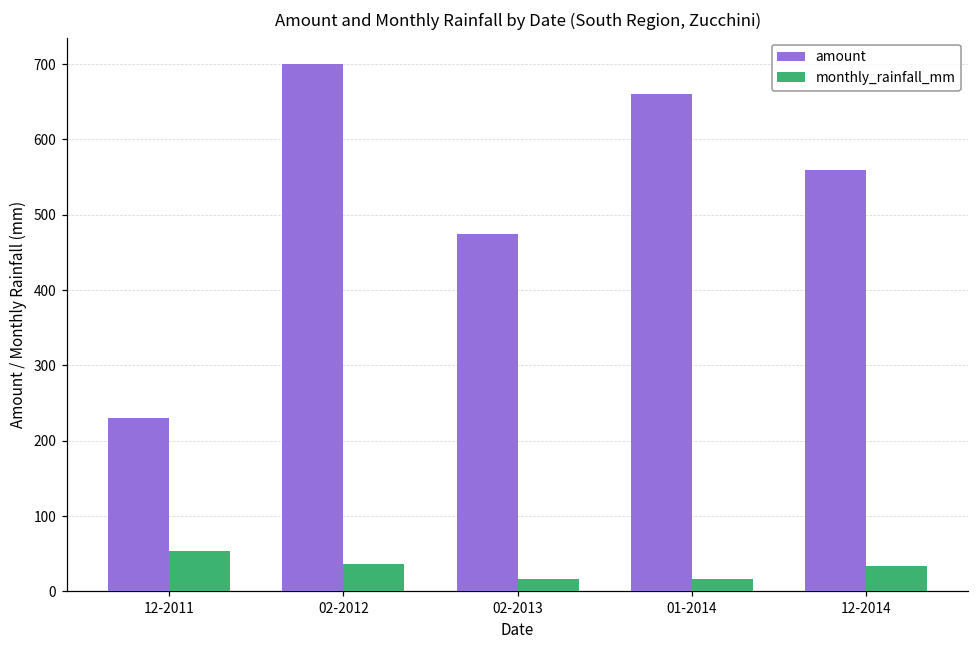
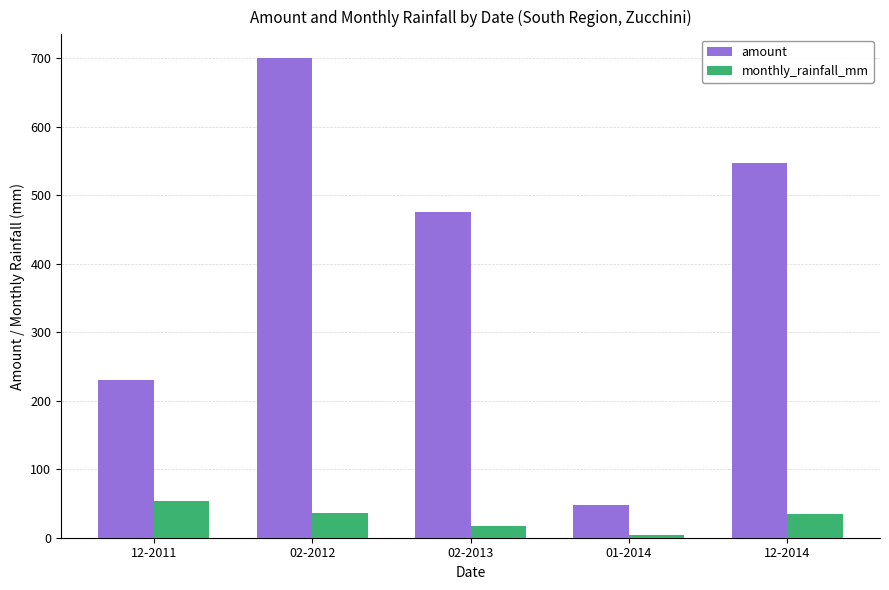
amount, 01-2014: 660 -> 50
monthly_rainfall_mm, 01-2014: 20 -> 0
amount, 12-2014: 560 -> 550
